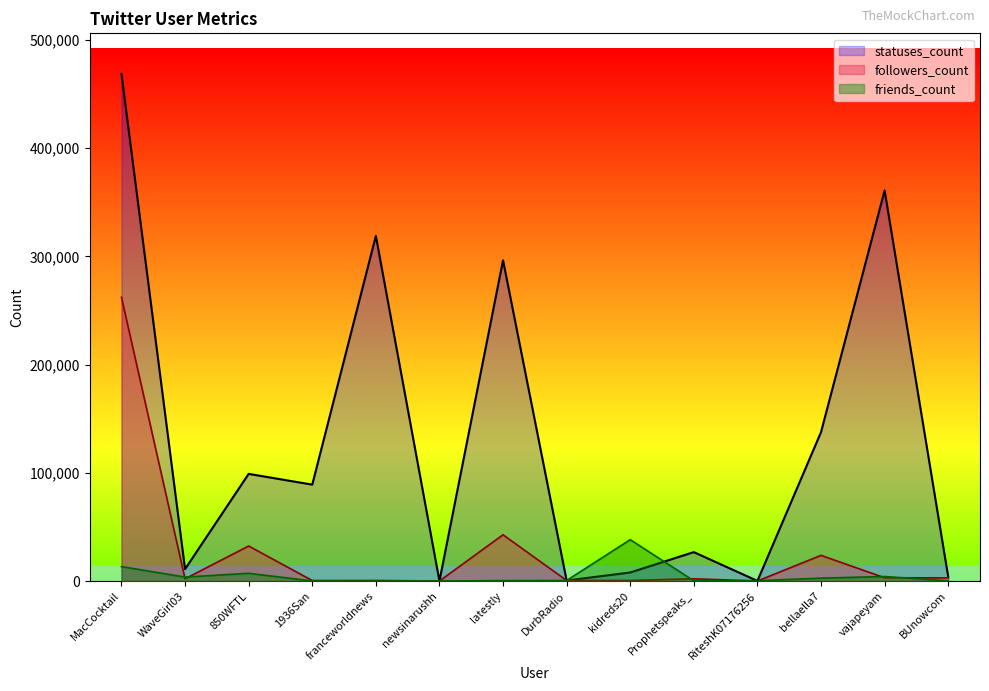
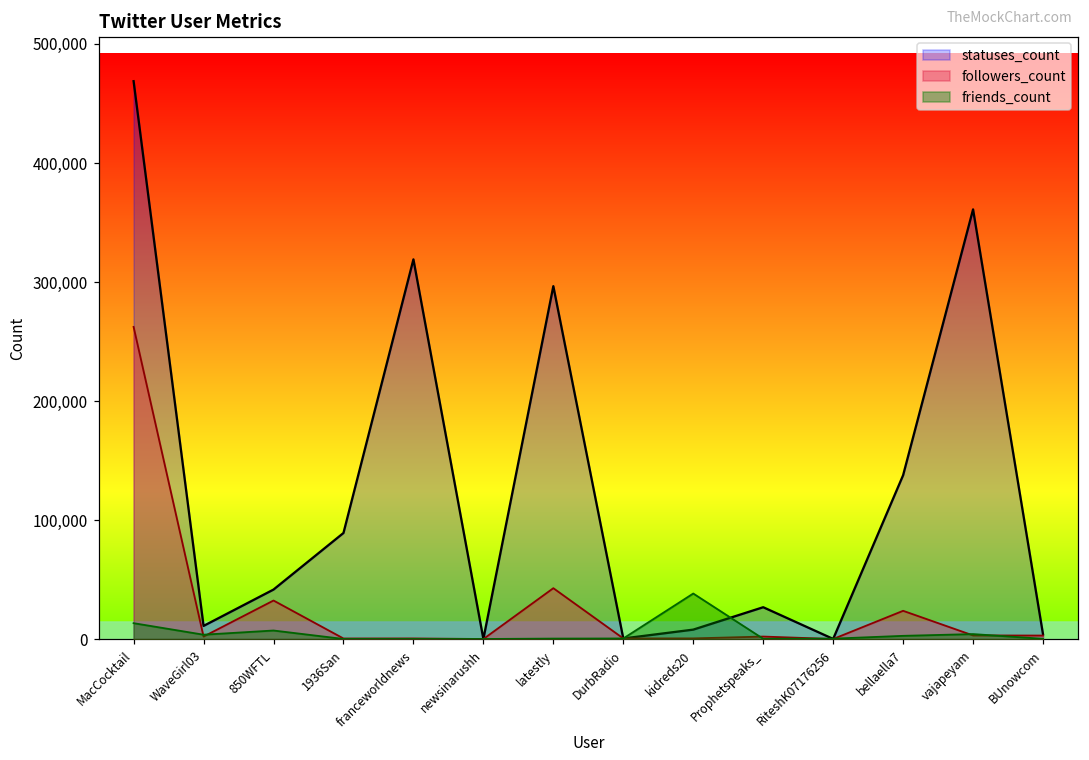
statuses_count, 850WFTL: 99,000 -> 42,000
